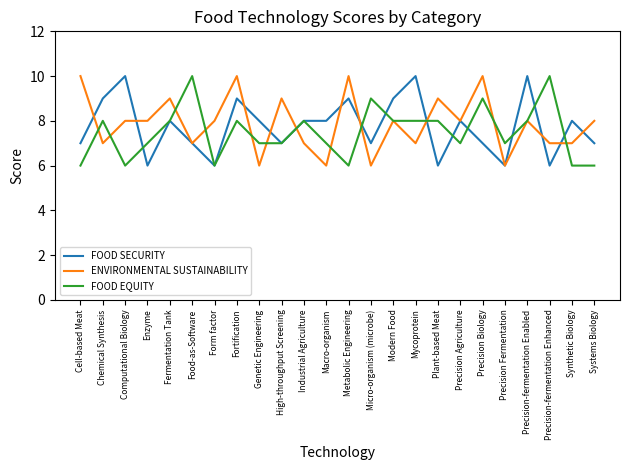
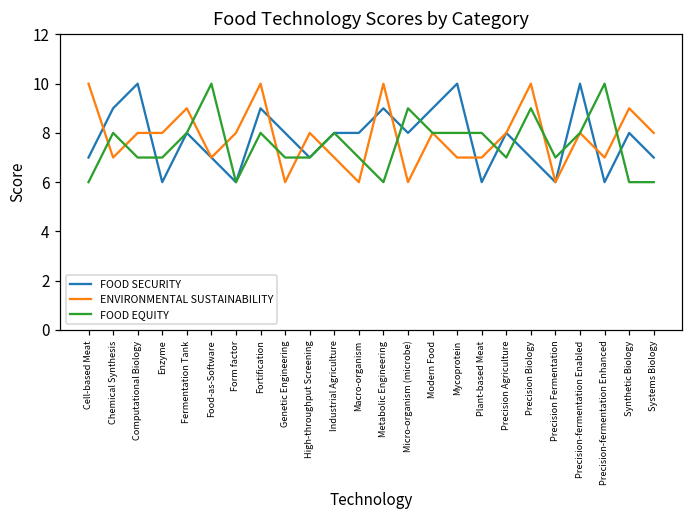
FOOD EQUITY, Computational Biology: 6 -> 7
ENVIRONMENTAL SUSTAINABILITY, High-throughput Screening: 9 -> 8
FOOD SECURITY, Micro-organism (microbe): 7 -> 8
ENVIRONMENTAL SUSTAINABILITY, Plant-based Meat: 9 -> 7
ENVIRONMENTAL SUSTAINABILITY, Synthetic Biology: 7 -> 9
